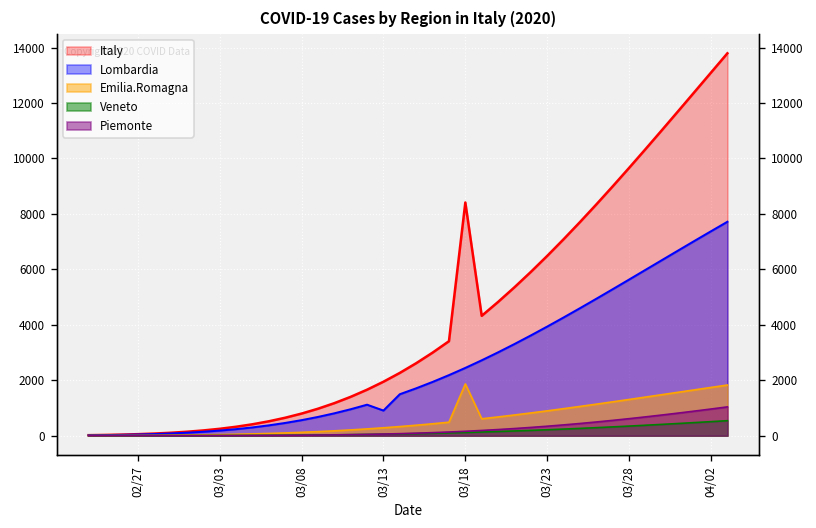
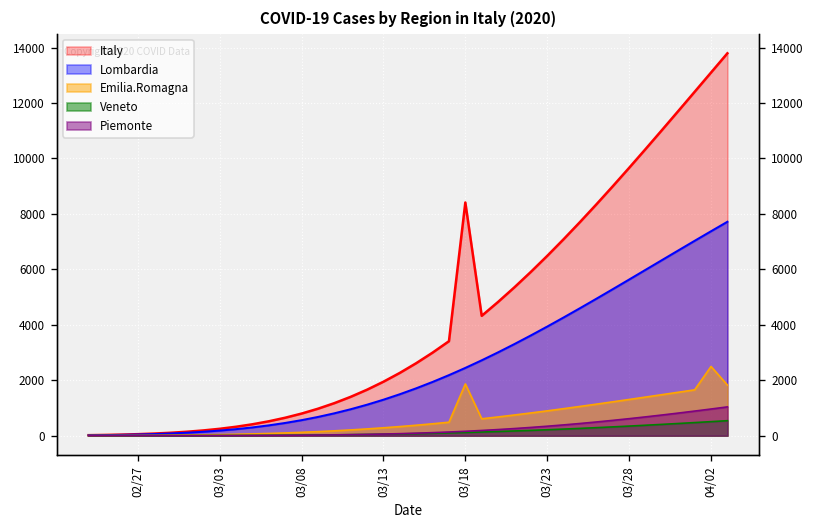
Lombardia, 03/13: 900 -> 1300
Emilia.Romagna, 04/02: 1700 -> 2500
